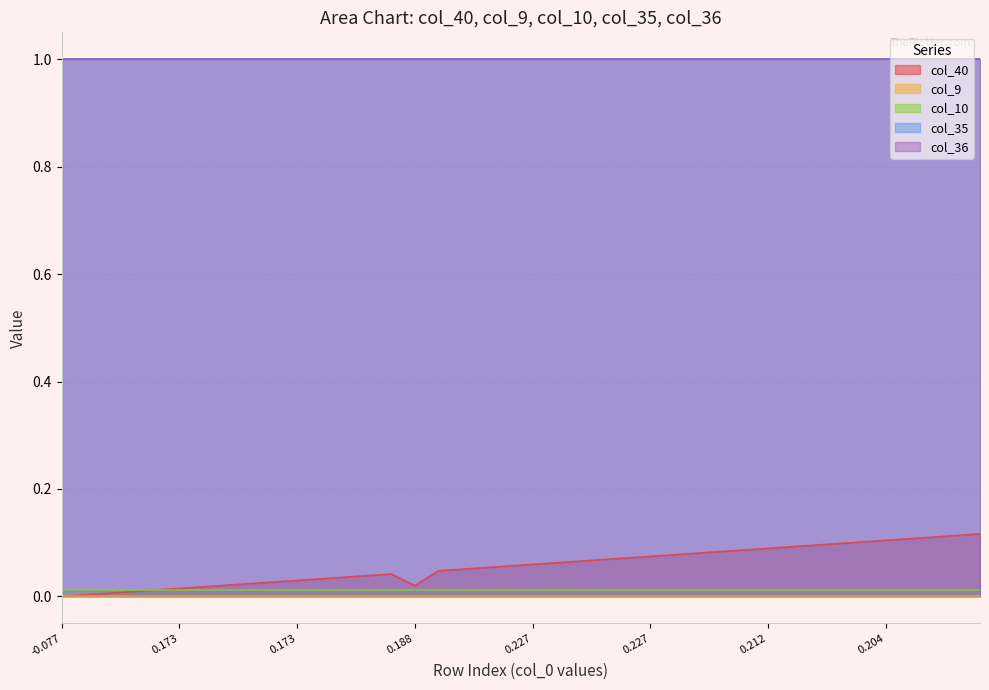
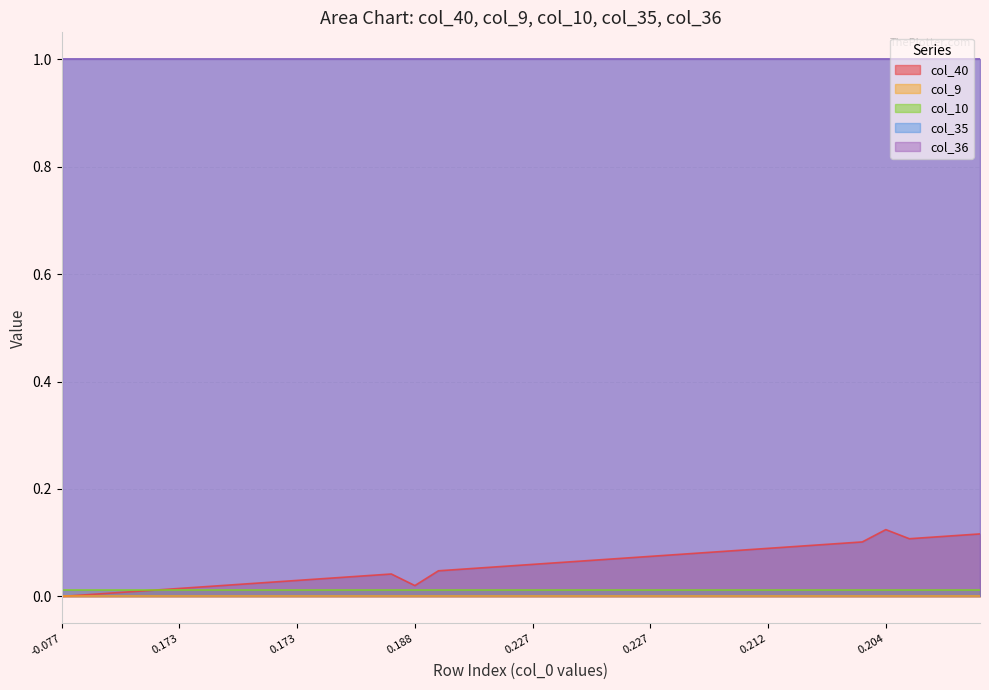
col_40, 0.204: 0.10 -> 0.12
